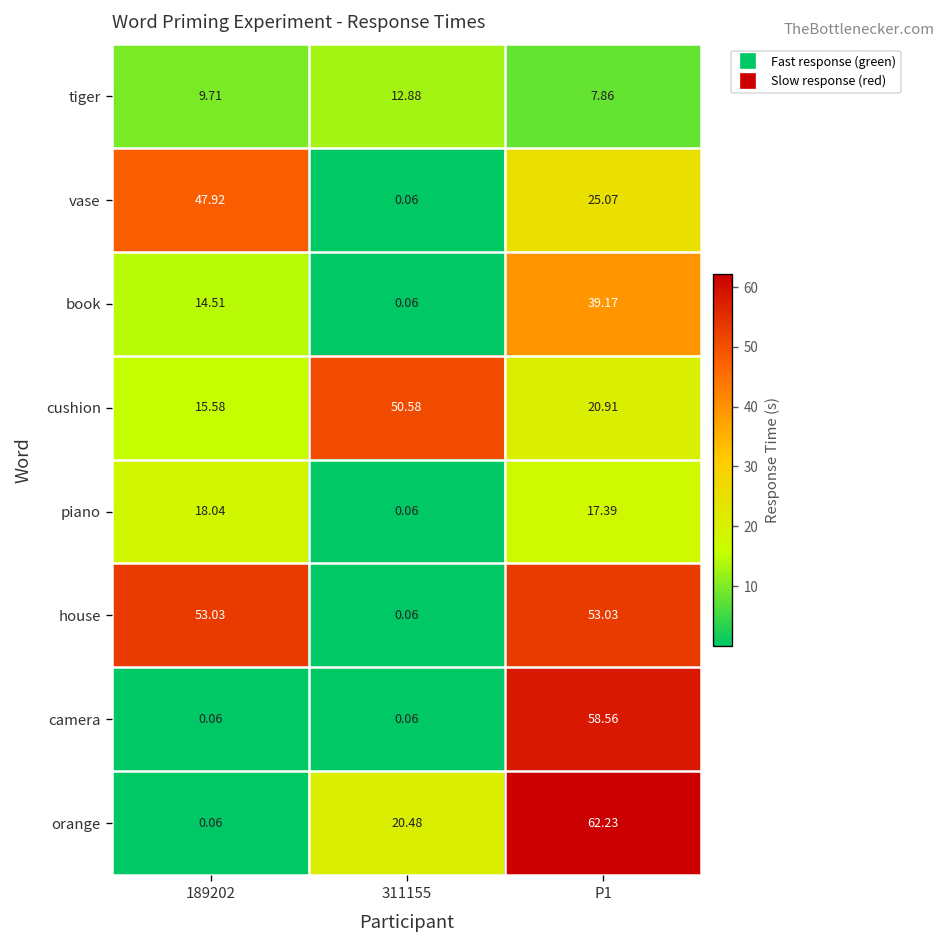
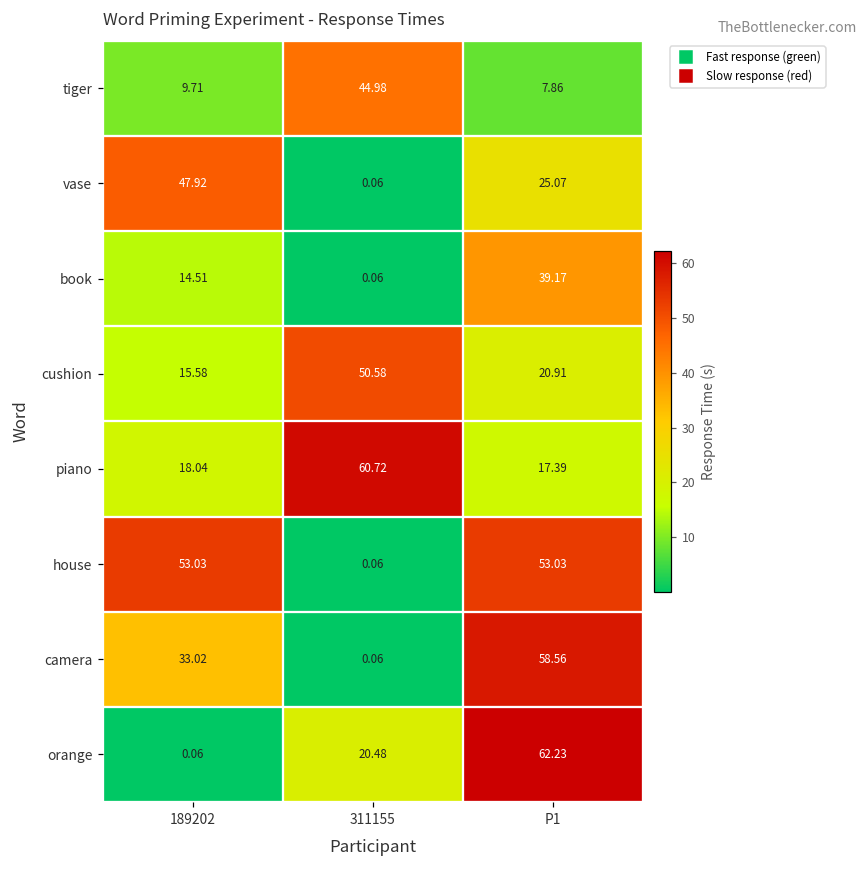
tiger, 311155: 12.88 -> 44.98
piano, 311155: 0.06 -> 60.72
camera, 189202: 0.06 -> 33.02
